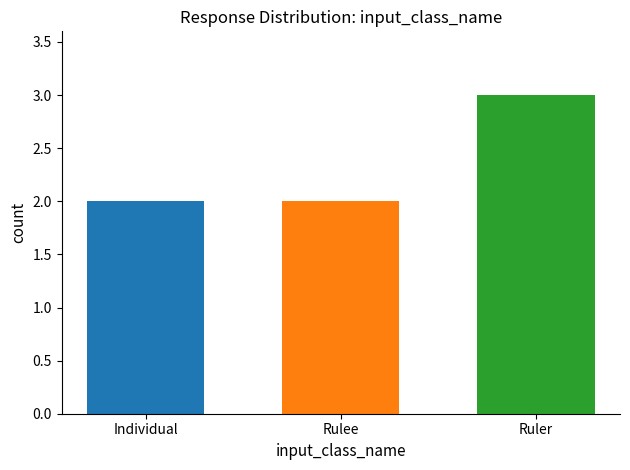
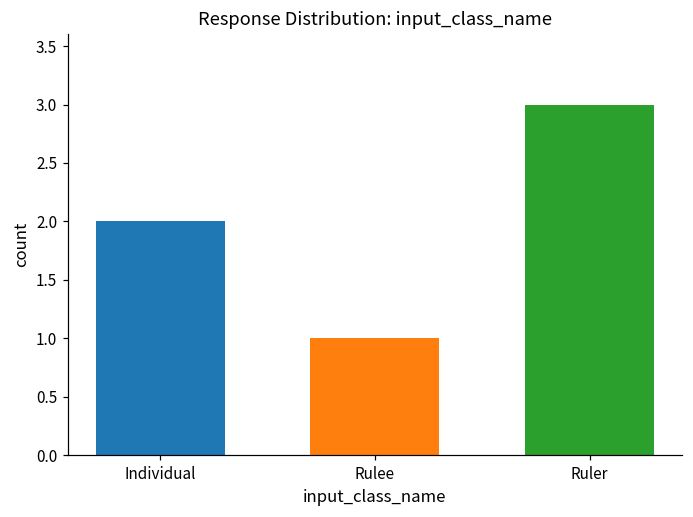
Rulee: 2 -> 1
